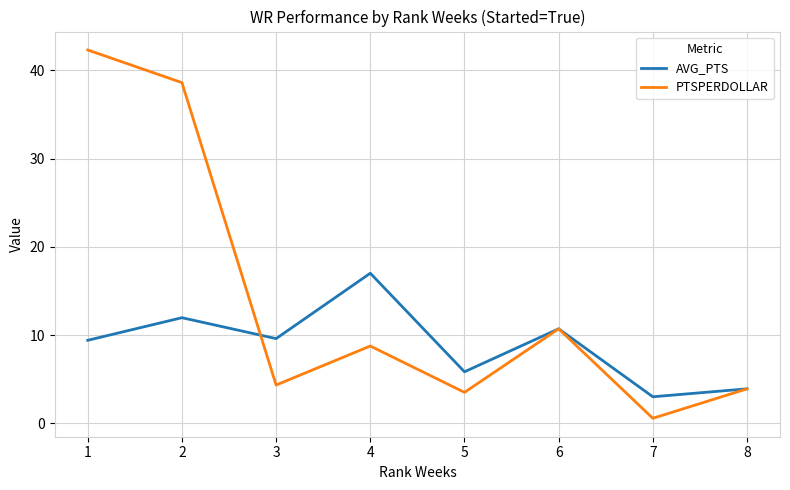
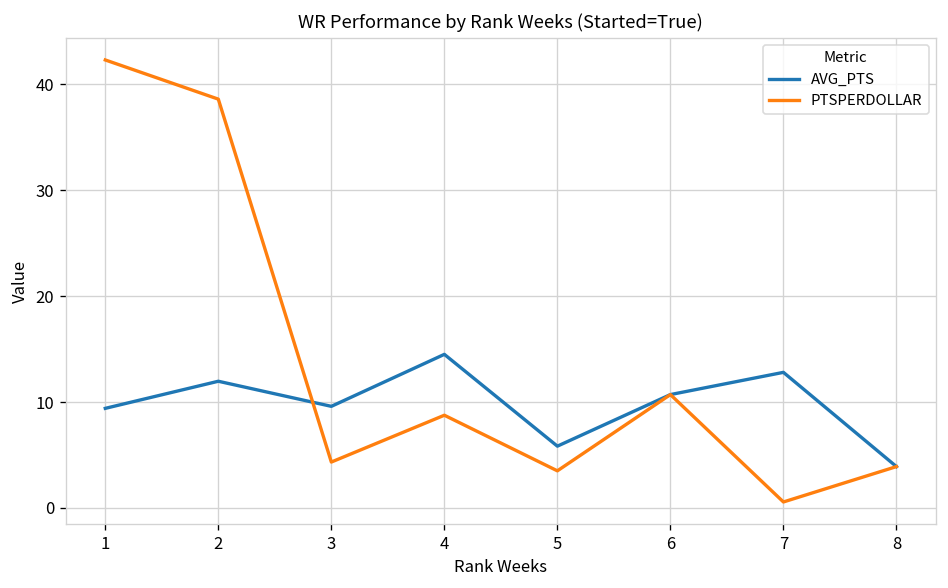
AVG_PTS, 4: 17 -> 15
AVG_PTS, 7: 3 -> 13
